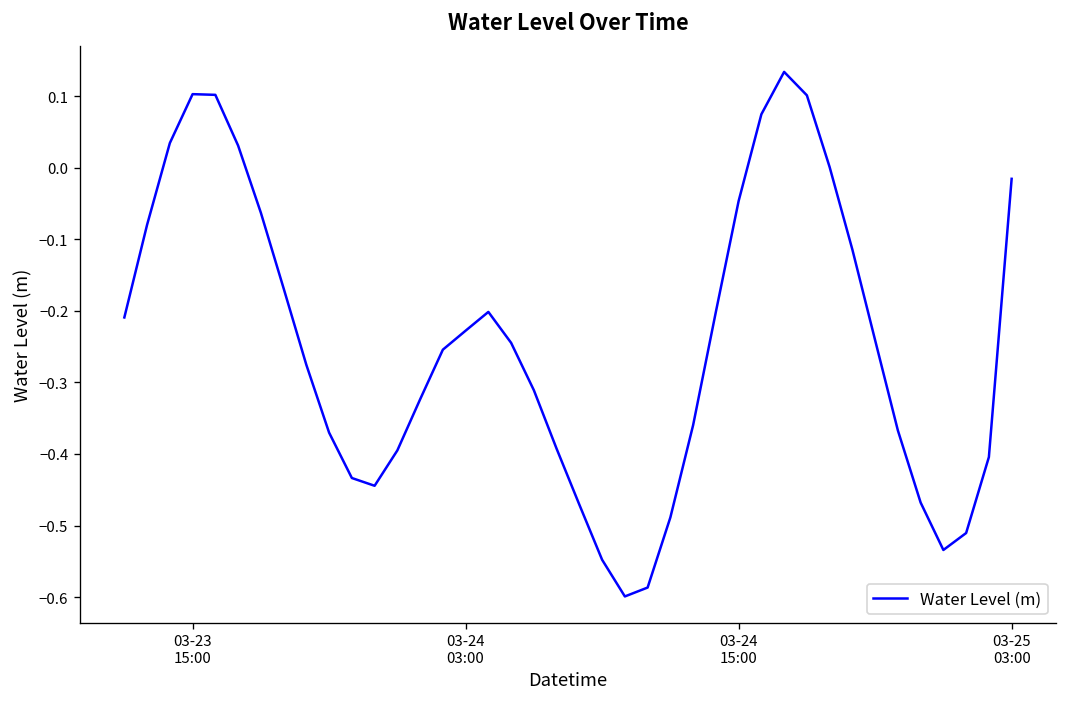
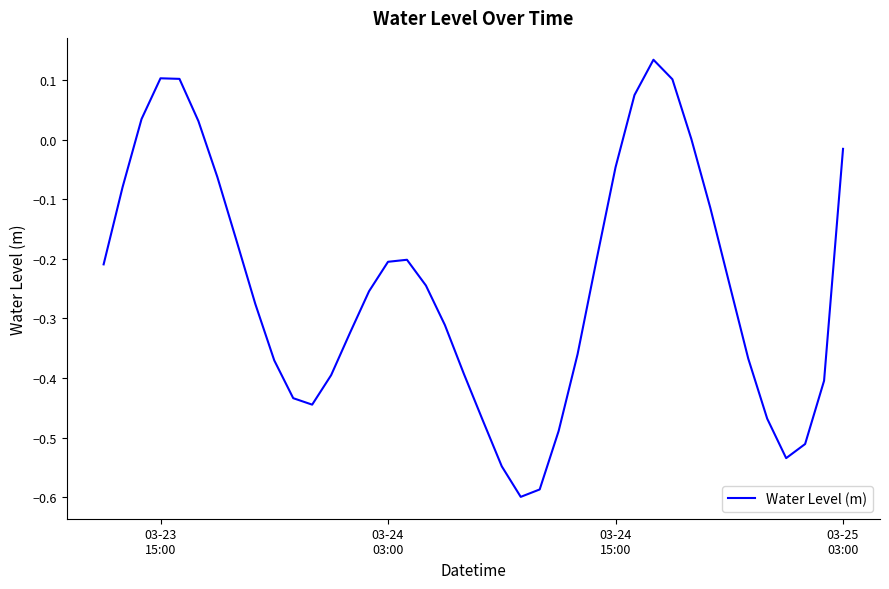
03-24 03:00: -0.23 -> -0.20
